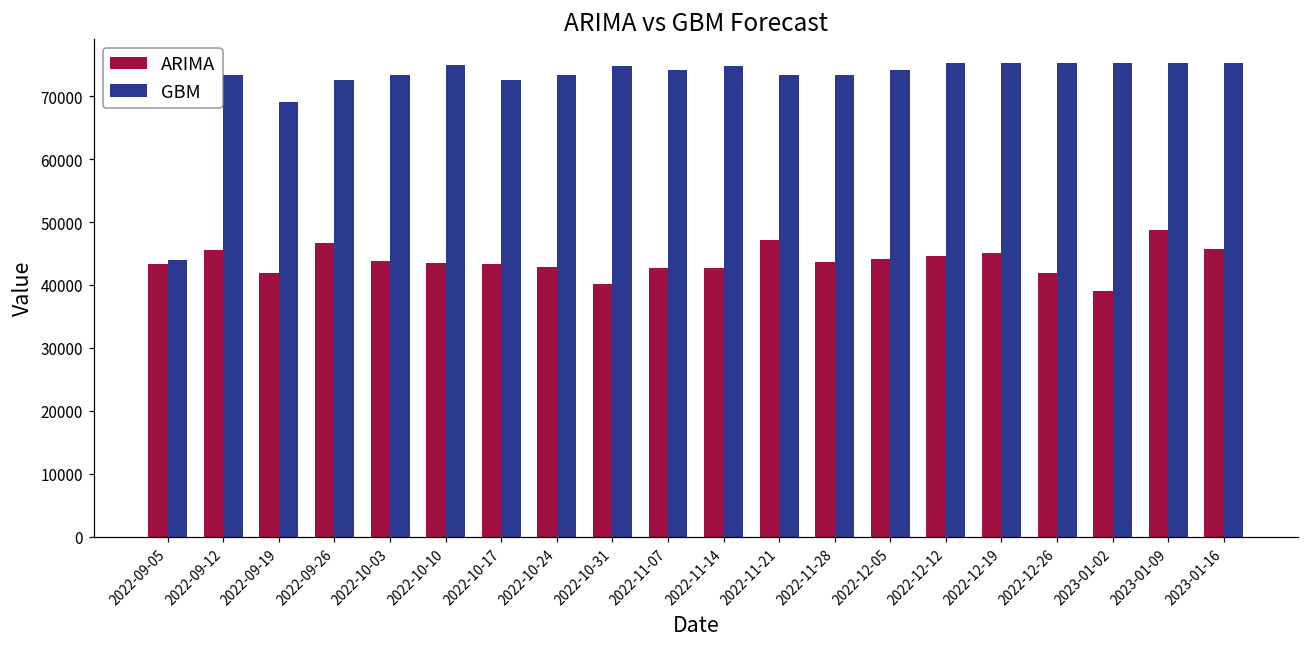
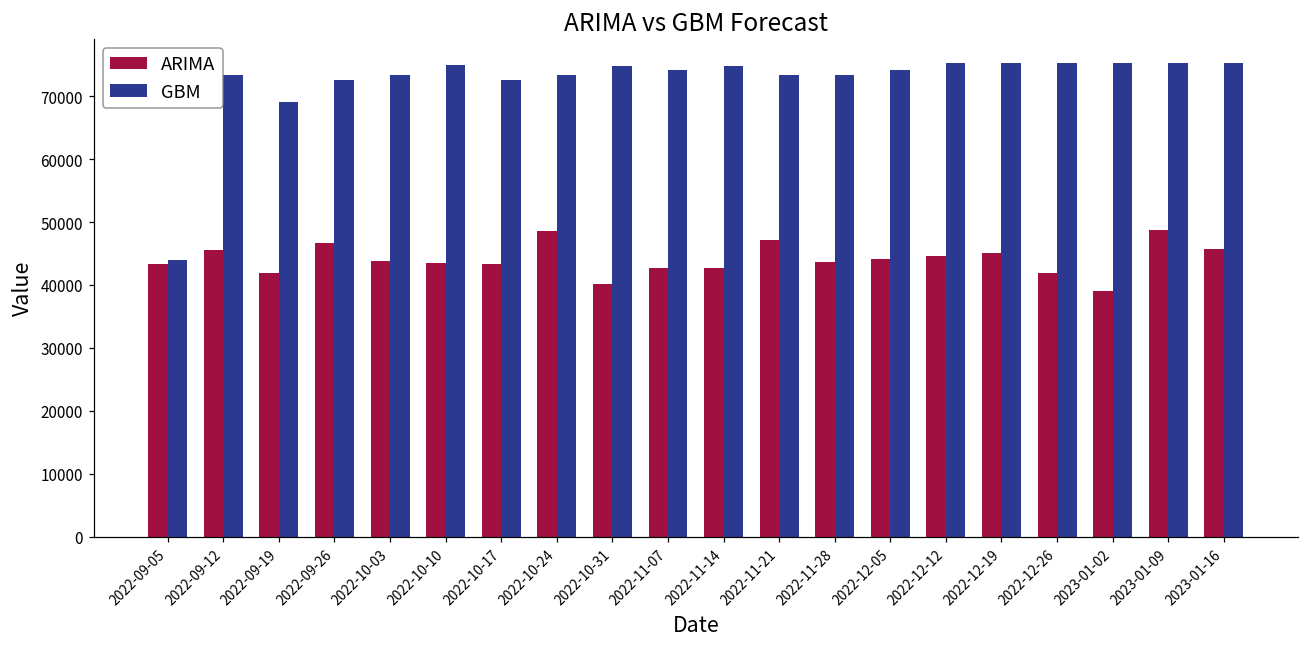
ARIMA, 2022-10-24: 43000 -> 49000
